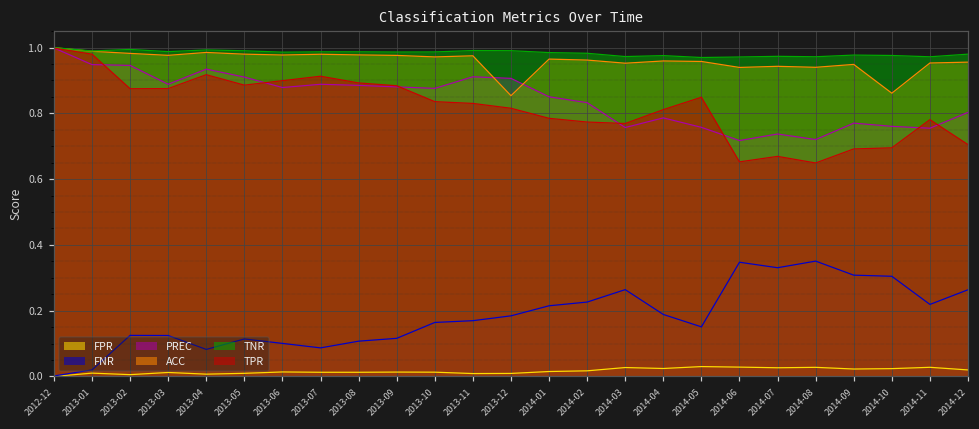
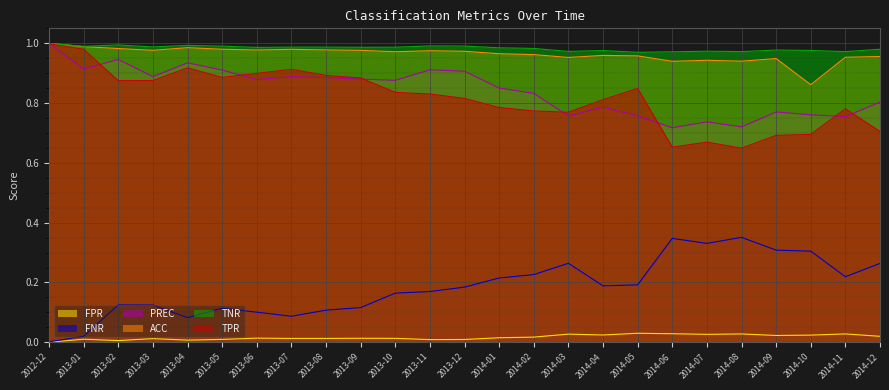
PREC, 2013-01: 0.95 -> 0.91
ACC, 2013-12: 0.85 -> 0.97
FNR, 2014-05: 0.15 -> 0.19
